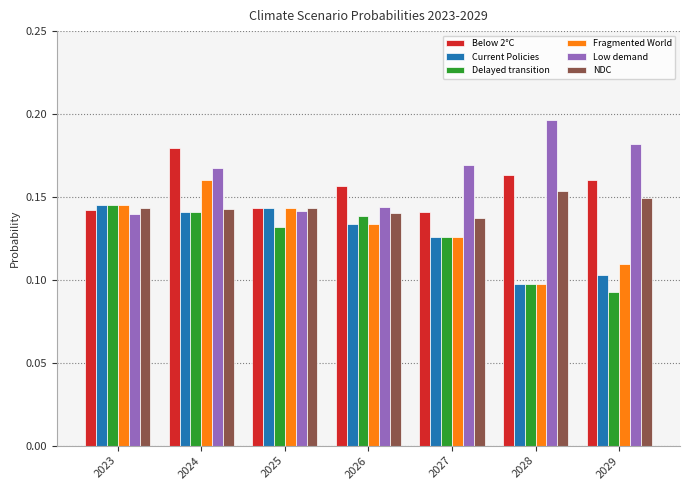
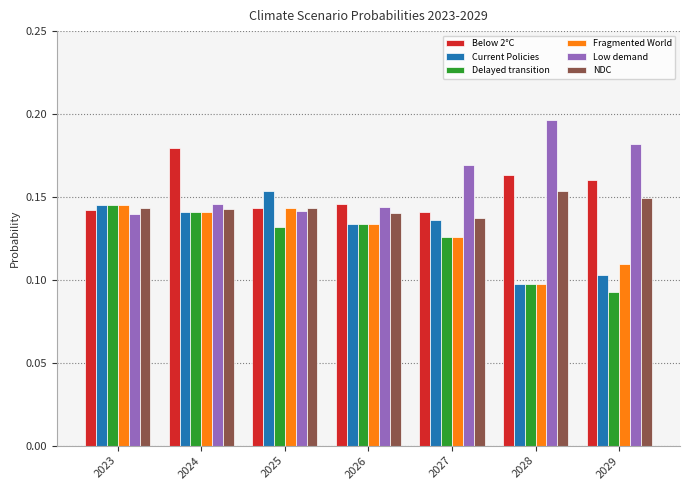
Fragmented World, 2024: 0.160 -> 0.141
Low demand, 2024: 0.167 -> 0.146
Current Policies, 2025: 0.143 -> 0.153
Below 2°C, 2026: 0.157 -> 0.146
Delayed transition, 2026: 0.138 -> 0.133
Current Policies, 2027: 0.126 -> 0.136
